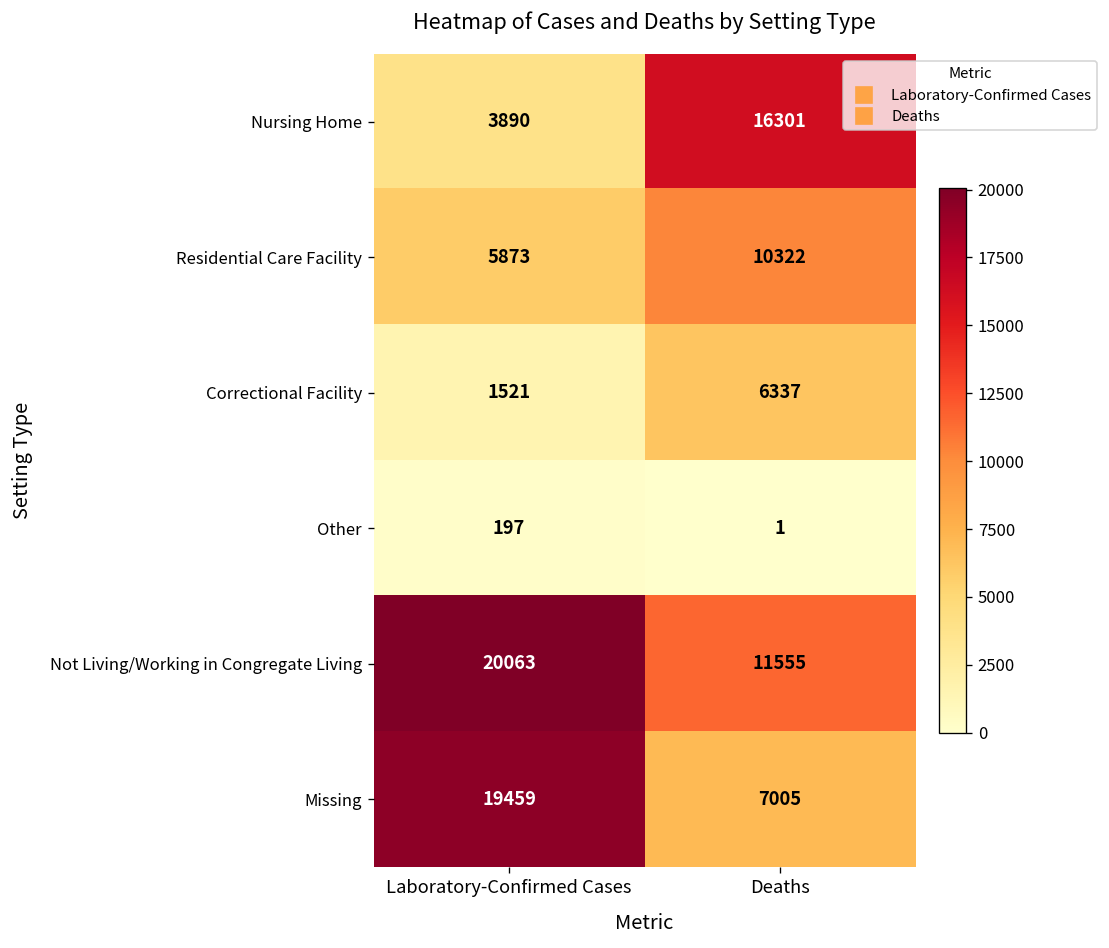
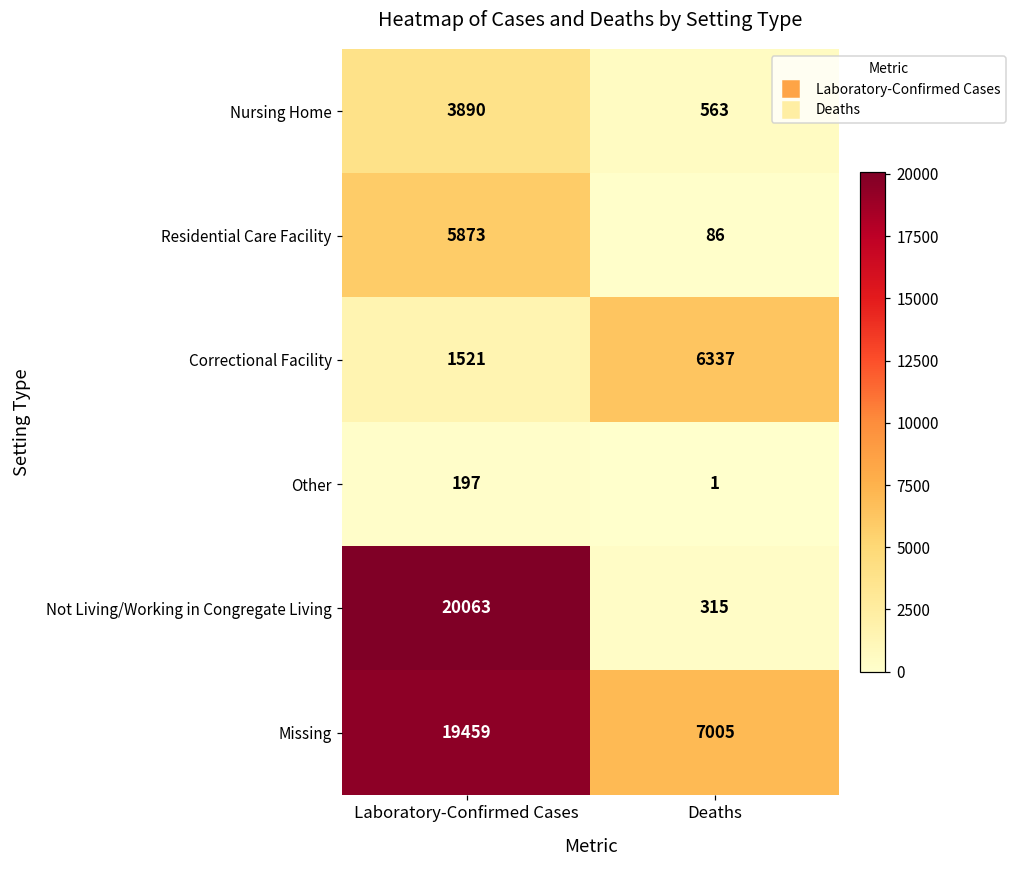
Nursing Home, Deaths: 16301 -> 563
Residential Care Facility, Deaths: 10322 -> 86
Not Living/Working in Congregate Living, Deaths: 11555 -> 315
